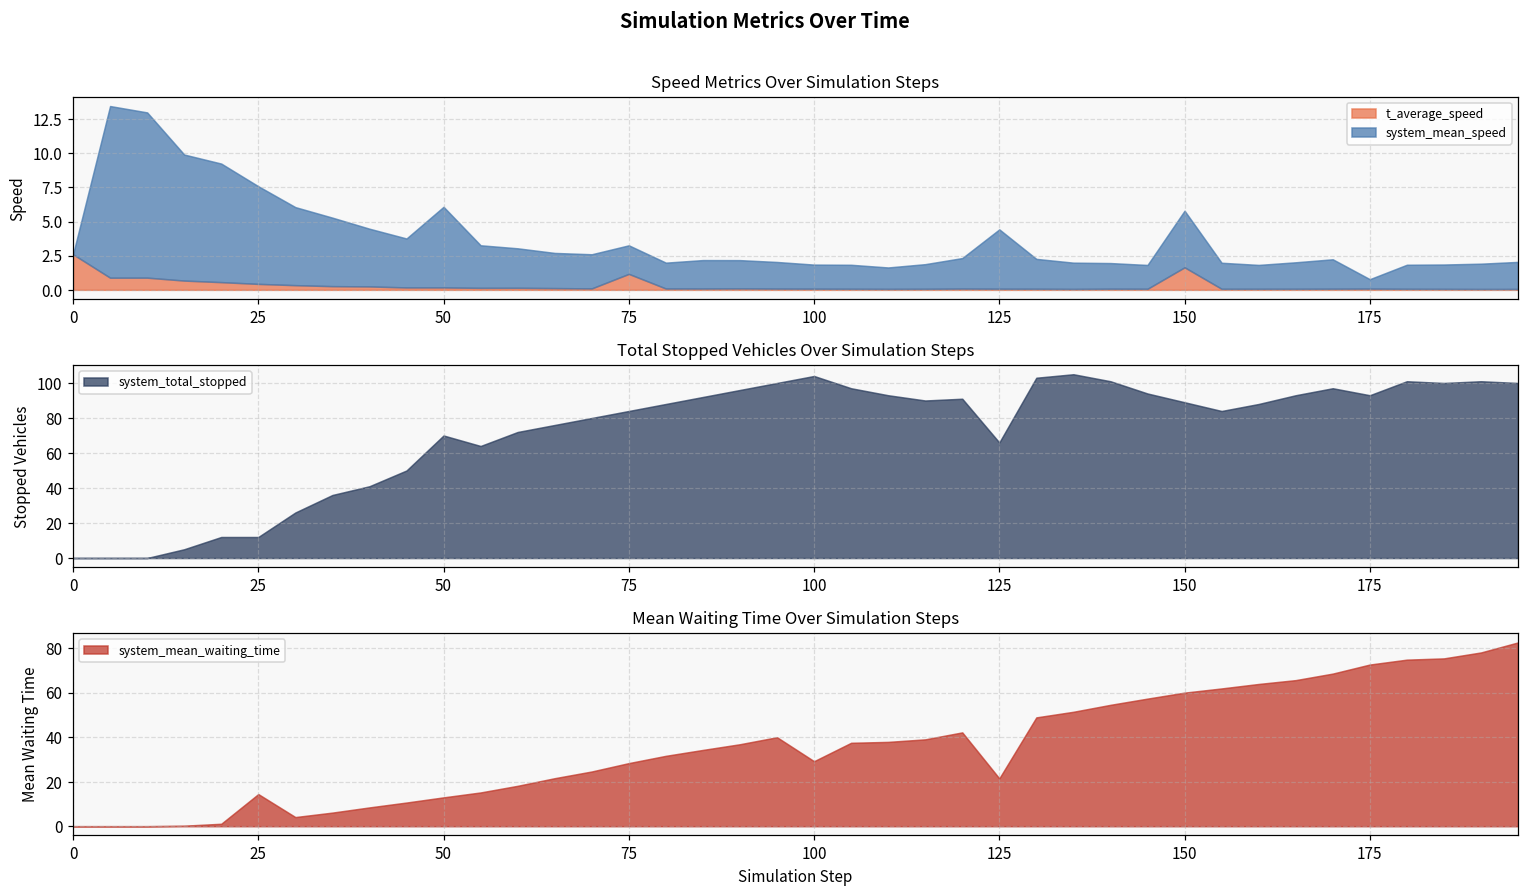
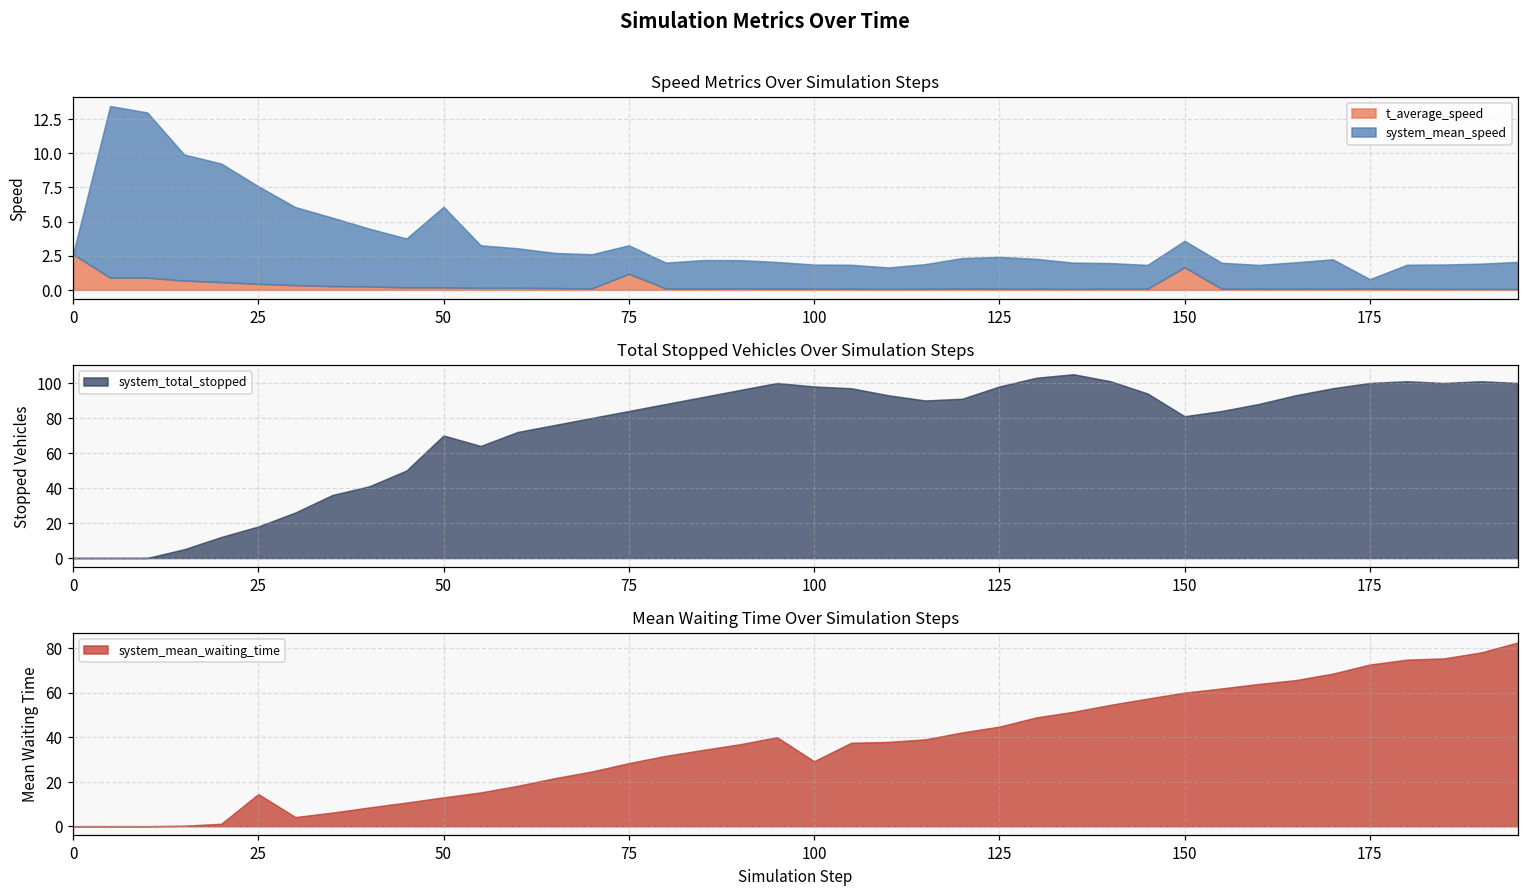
Speed Metrics Over Simulation Steps, system_mean_speed, 125: 4.3 -> 2.3
Speed Metrics Over Simulation Steps, system_mean_speed, 150: 4.1 -> 1.9
Total Stopped Vehicles Over Simulation Steps, 25: 12 -> 18
Total Stopped Vehicles Over Simulation Steps, 100: 104 -> 98
Total Stopped Vehicles Over Simulation Steps, 125: 66 -> 98
Total Stopped Vehicles Over Simulation Steps, 150: 89 -> 81
Total Stopped Vehicles Over Simulation Steps, 175: 93 -> 100
Mean Waiting Time Over Simulation Steps, 125: 21 -> 45
